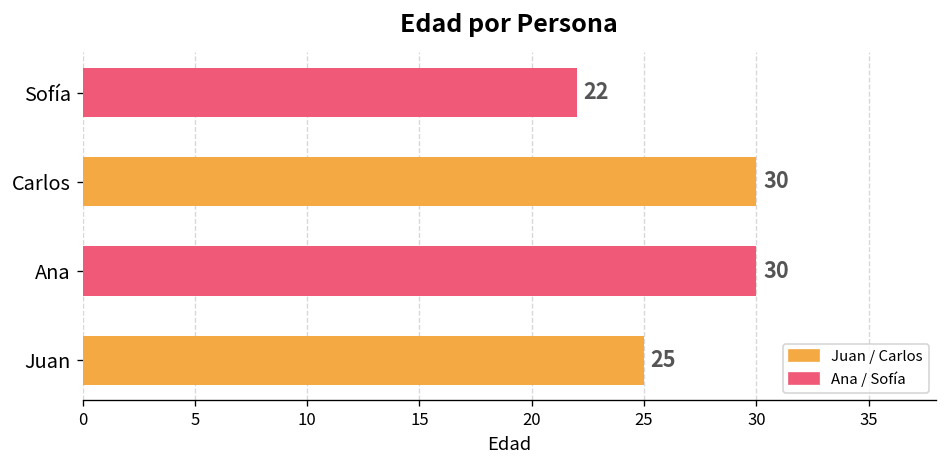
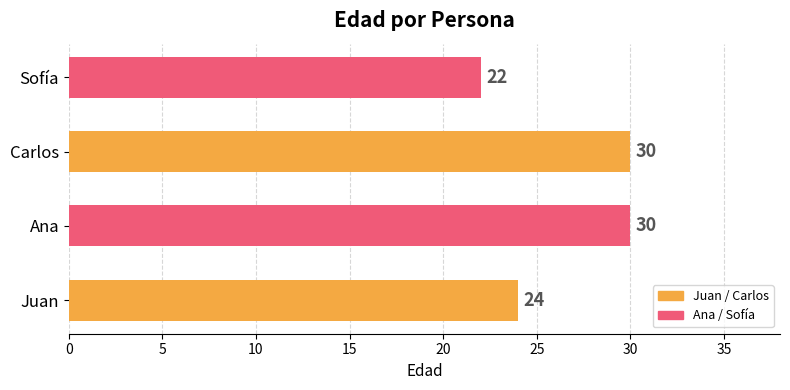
Juan: 25 -> 24
